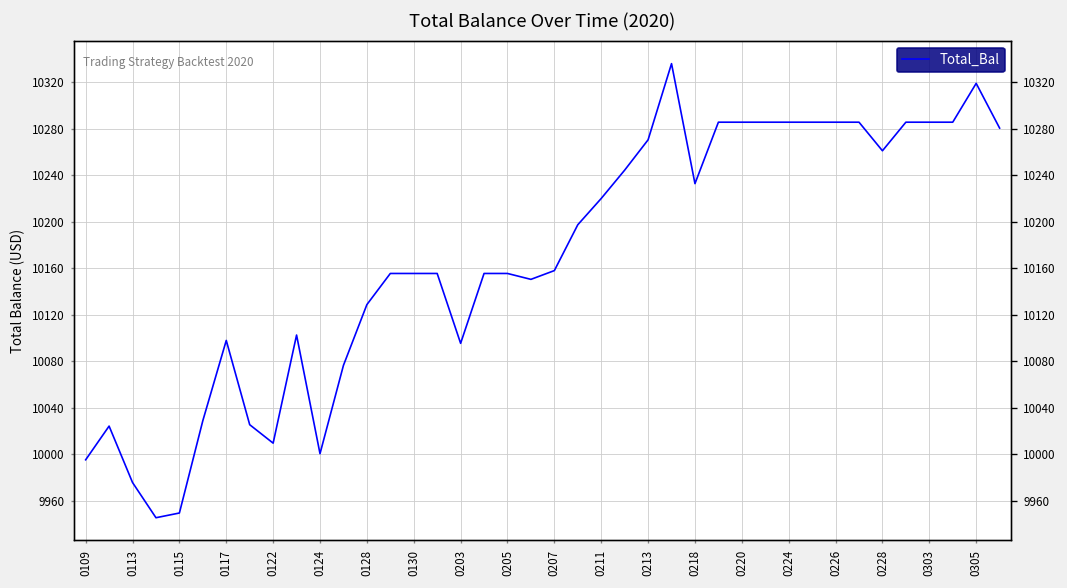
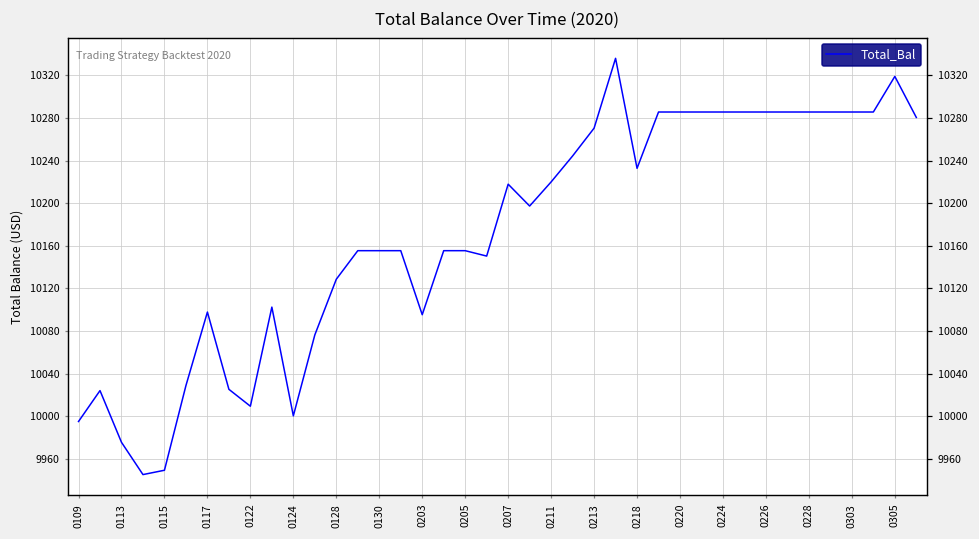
0207: 10160 -> 10220
0228: 10260 -> 10290
